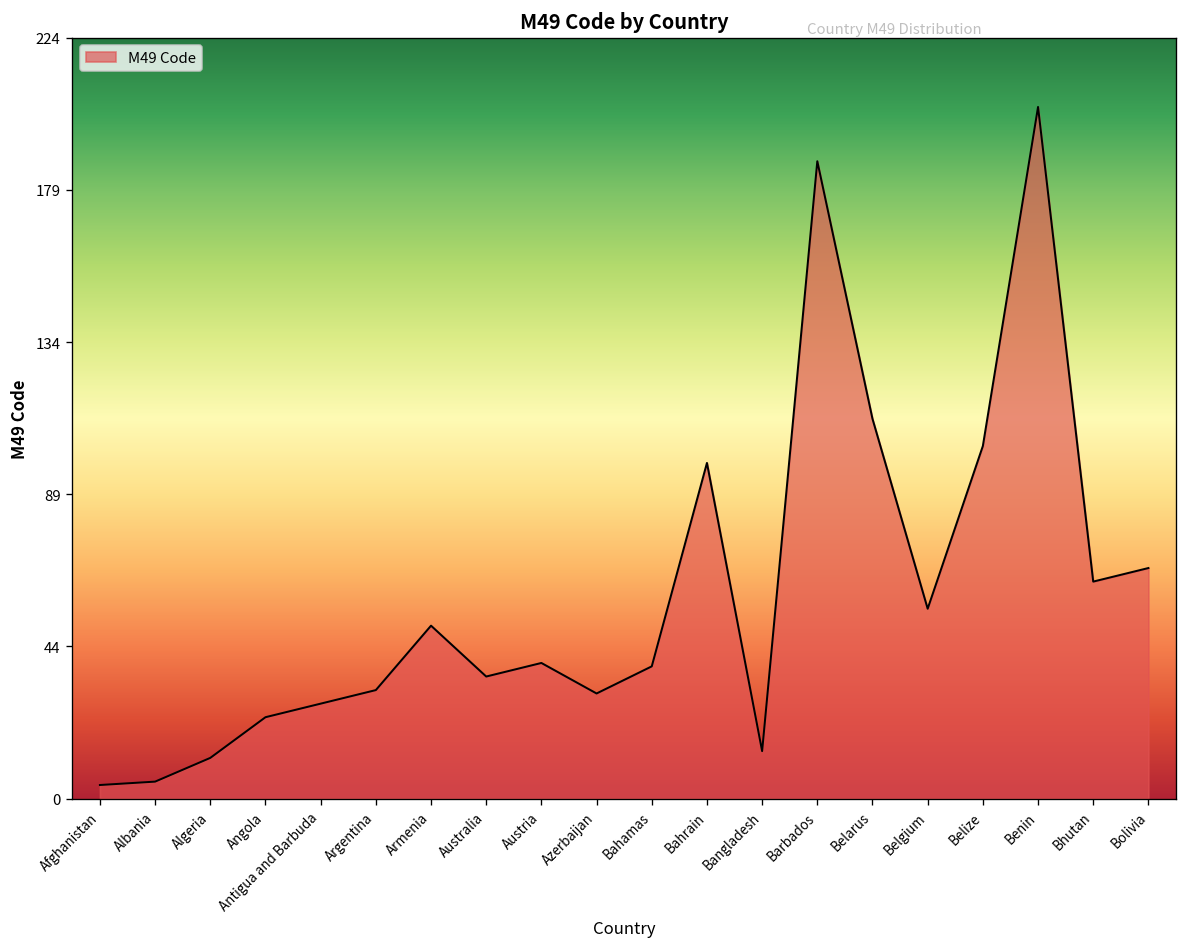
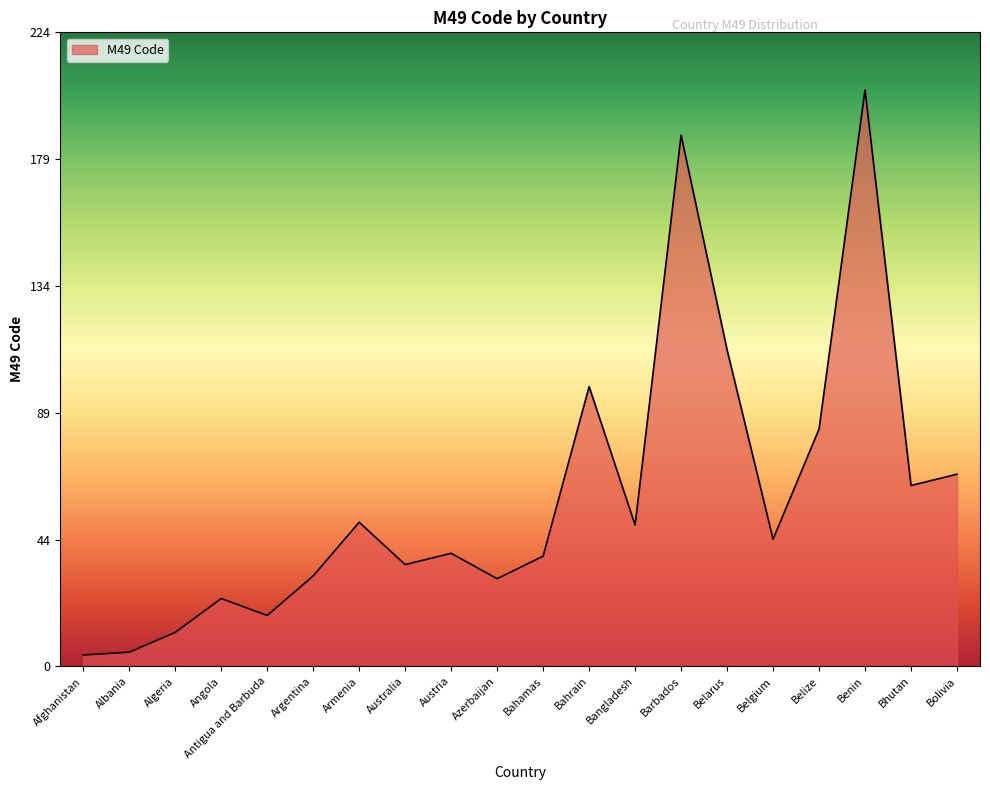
Antigua and Barbuda: 28 -> 18
Bangladesh: 14 -> 50
Belgium: 56 -> 45
Belize: 104 -> 84
